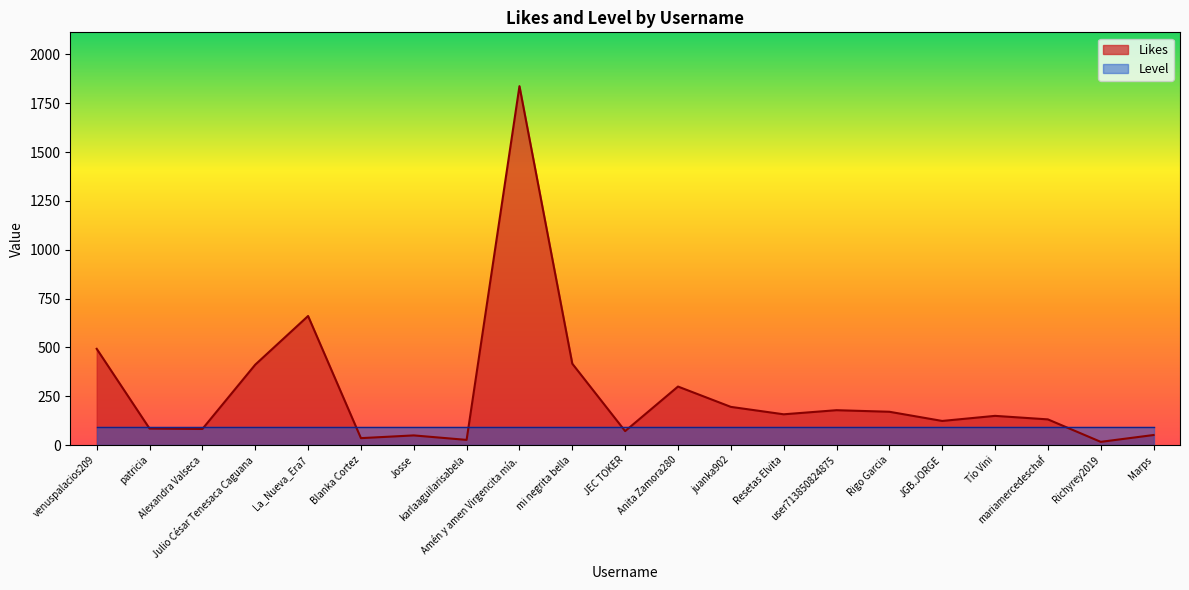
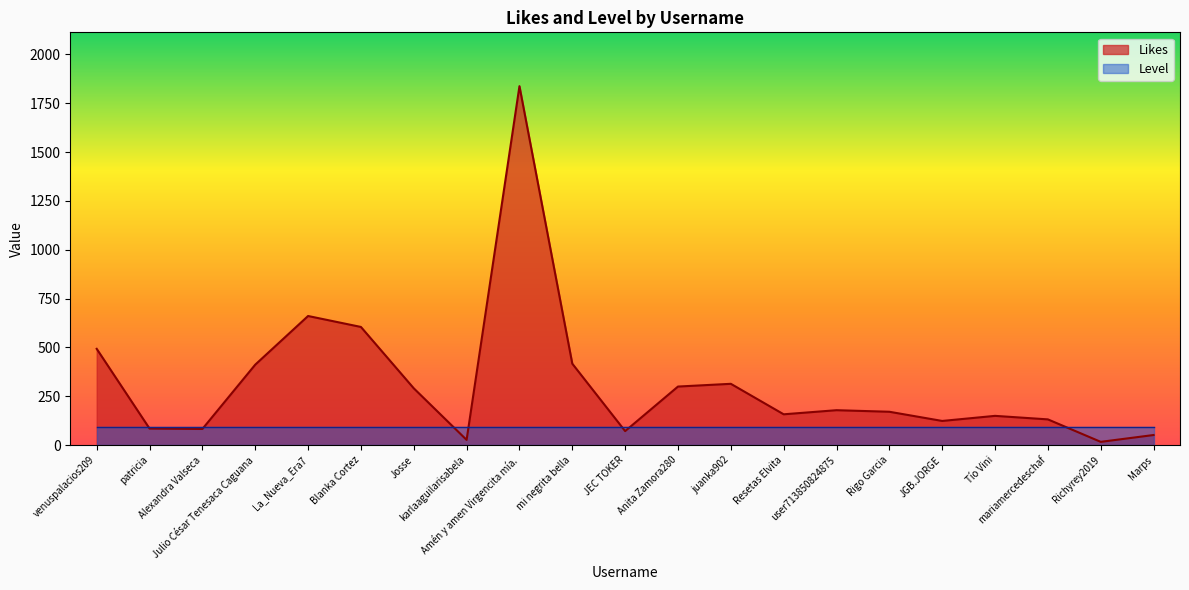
Likes, Blanka Cortez: 40 -> 610
Likes, Josse: 50 -> 290
Likes, juanka902: 200 -> 310
